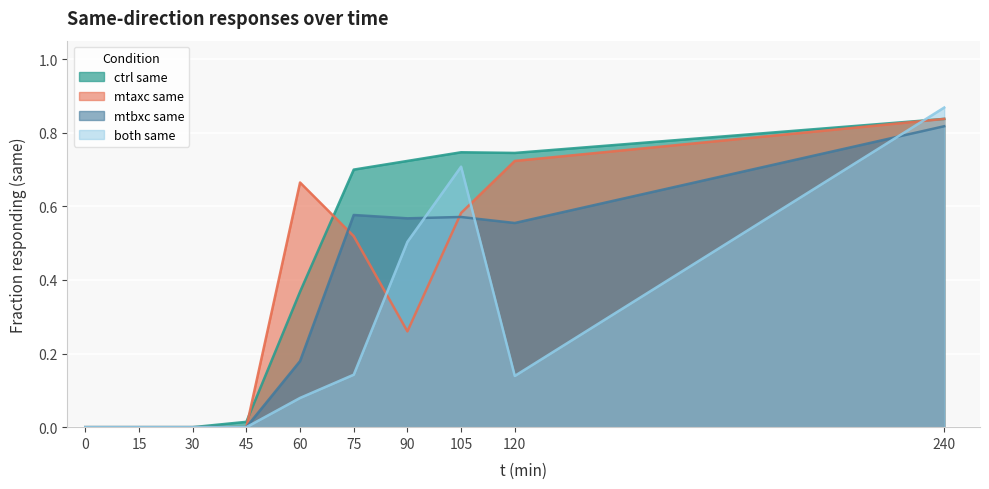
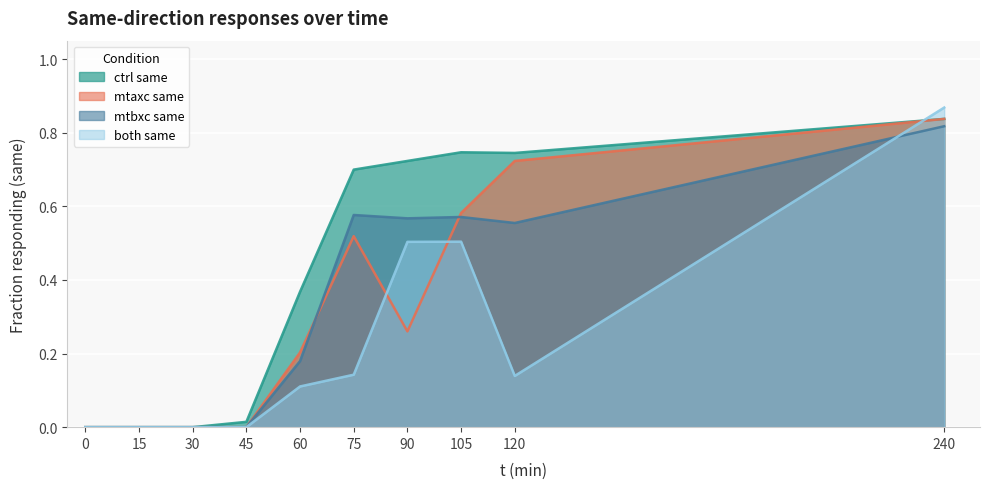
mtaxc same, 60: 0.66 -> 0.20
both same, 60: 0.08 -> 0.11
both same, 105: 0.71 -> 0.50
